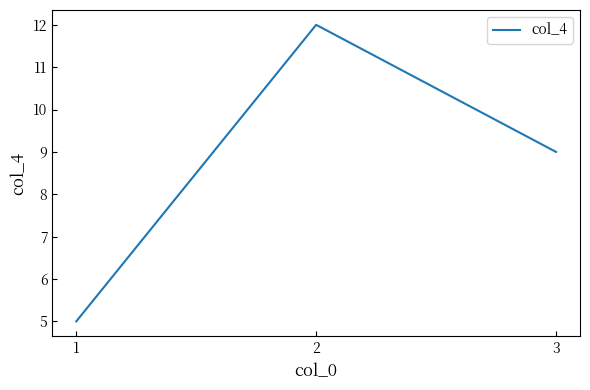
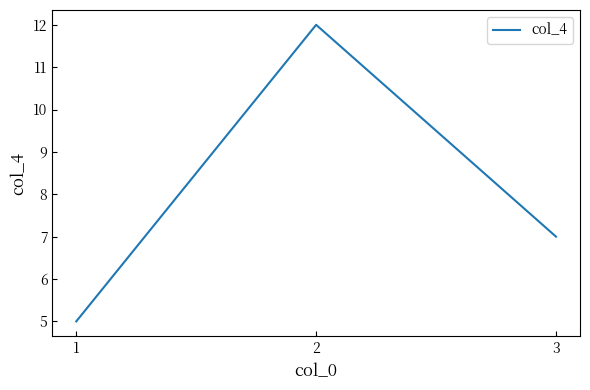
3: 9 -> 7
